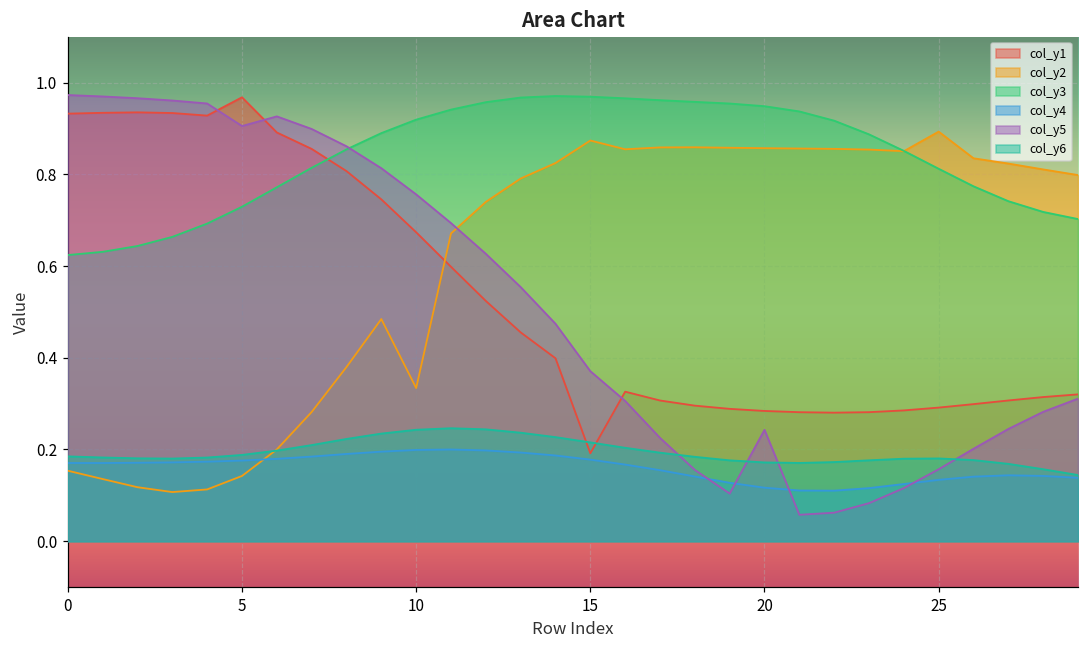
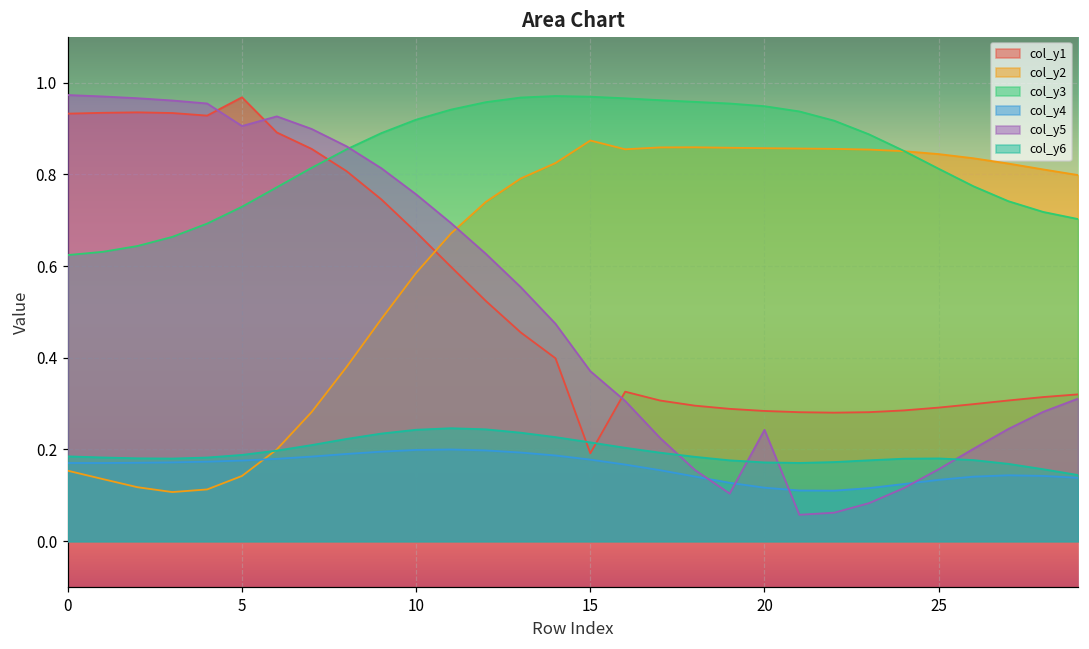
col_y2, 10: 0.33 -> 0.59
col_y2, 25: 0.89 -> 0.84
